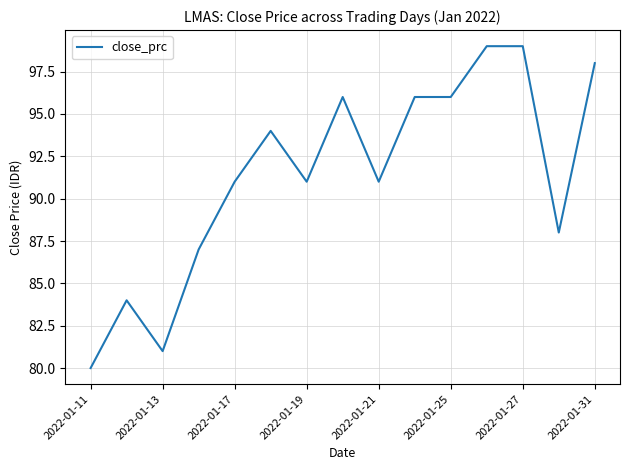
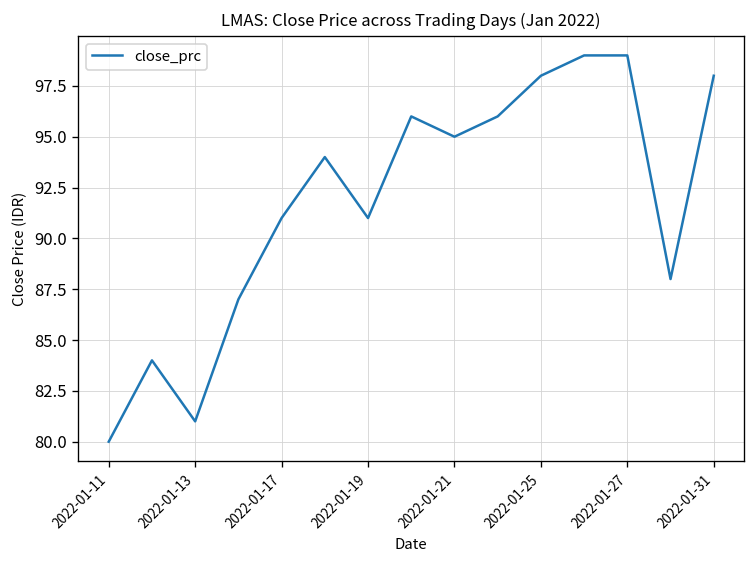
2022-01-21: 91 -> 95
2022-01-25: 96 -> 98
